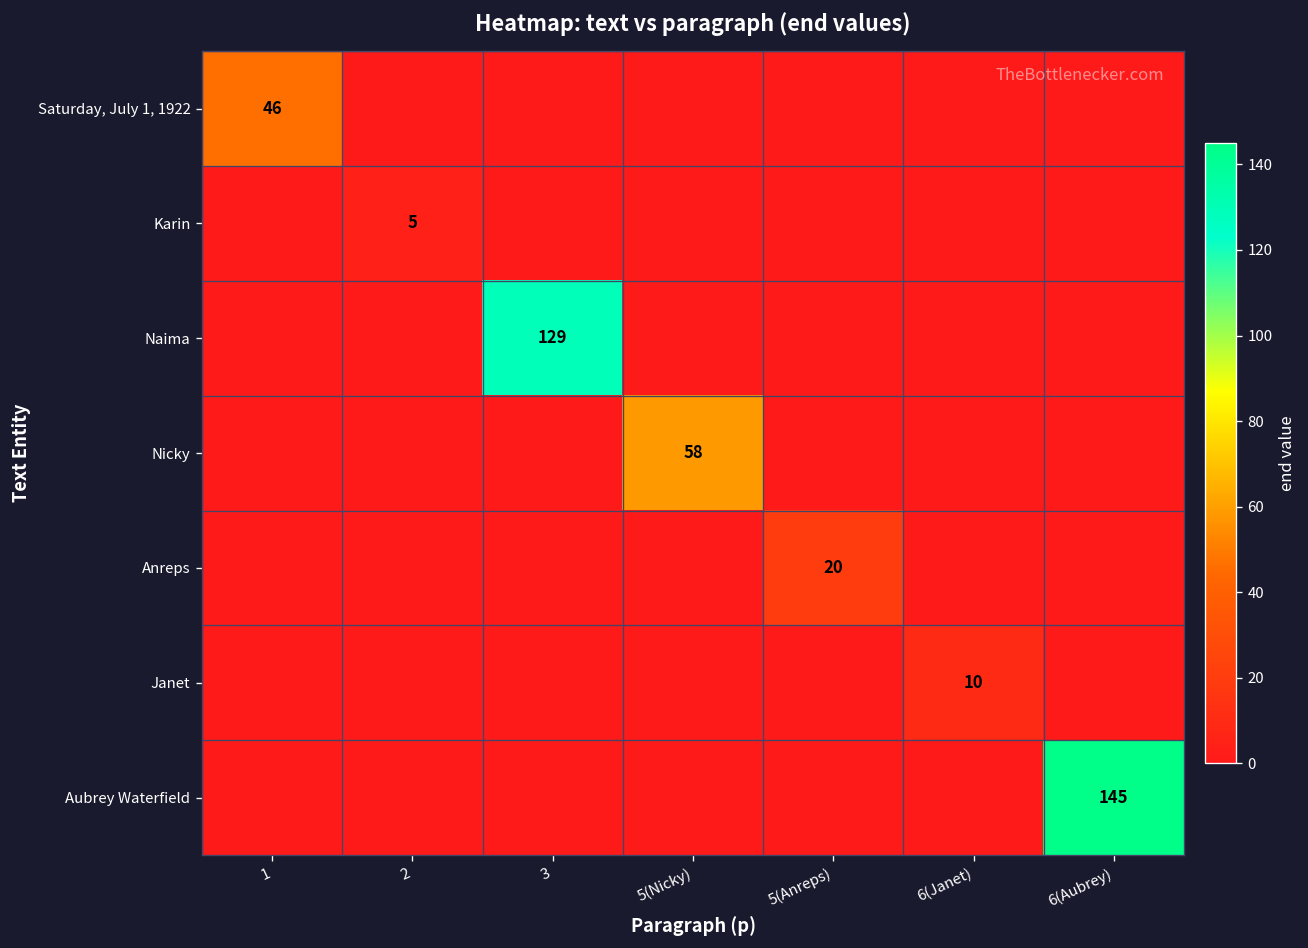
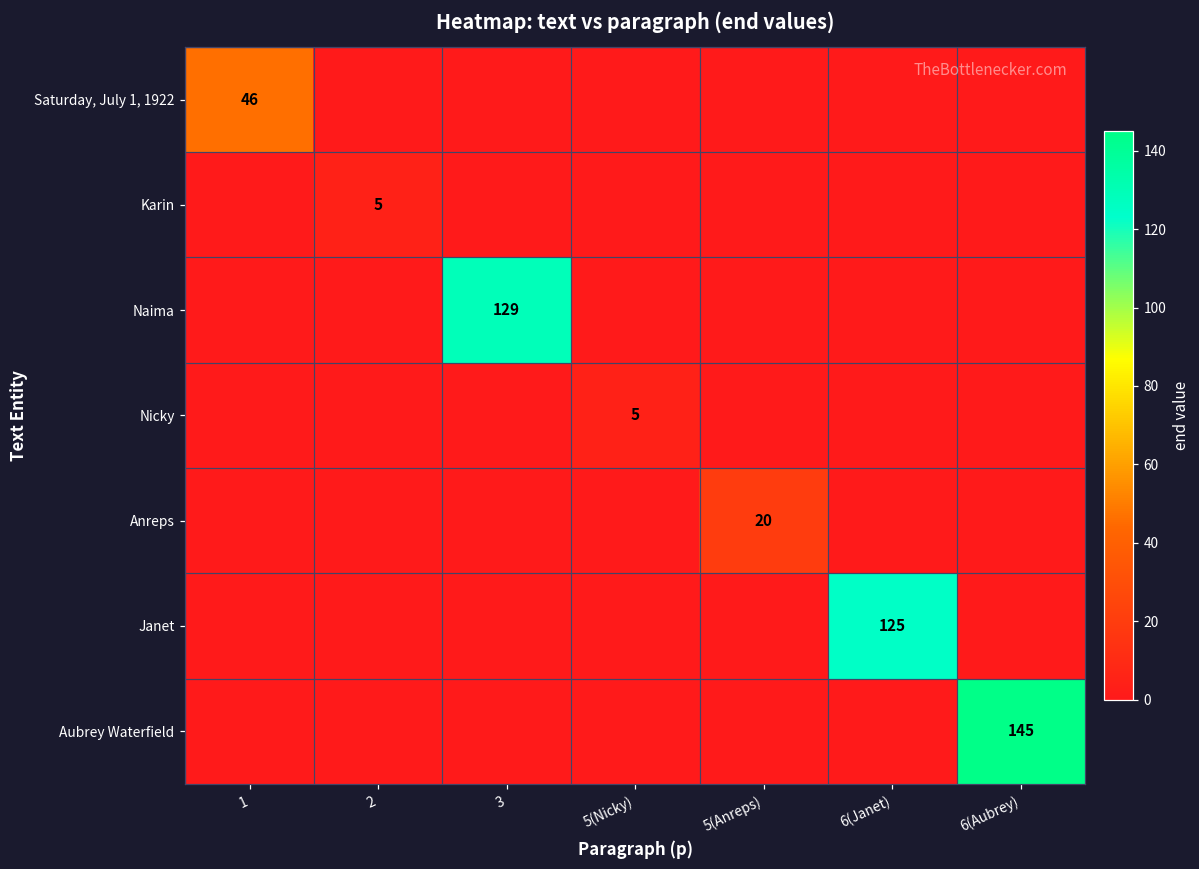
Nicky, 5(Nicky): 58 -> 5
Janet, 6(Janet): 10 -> 125
